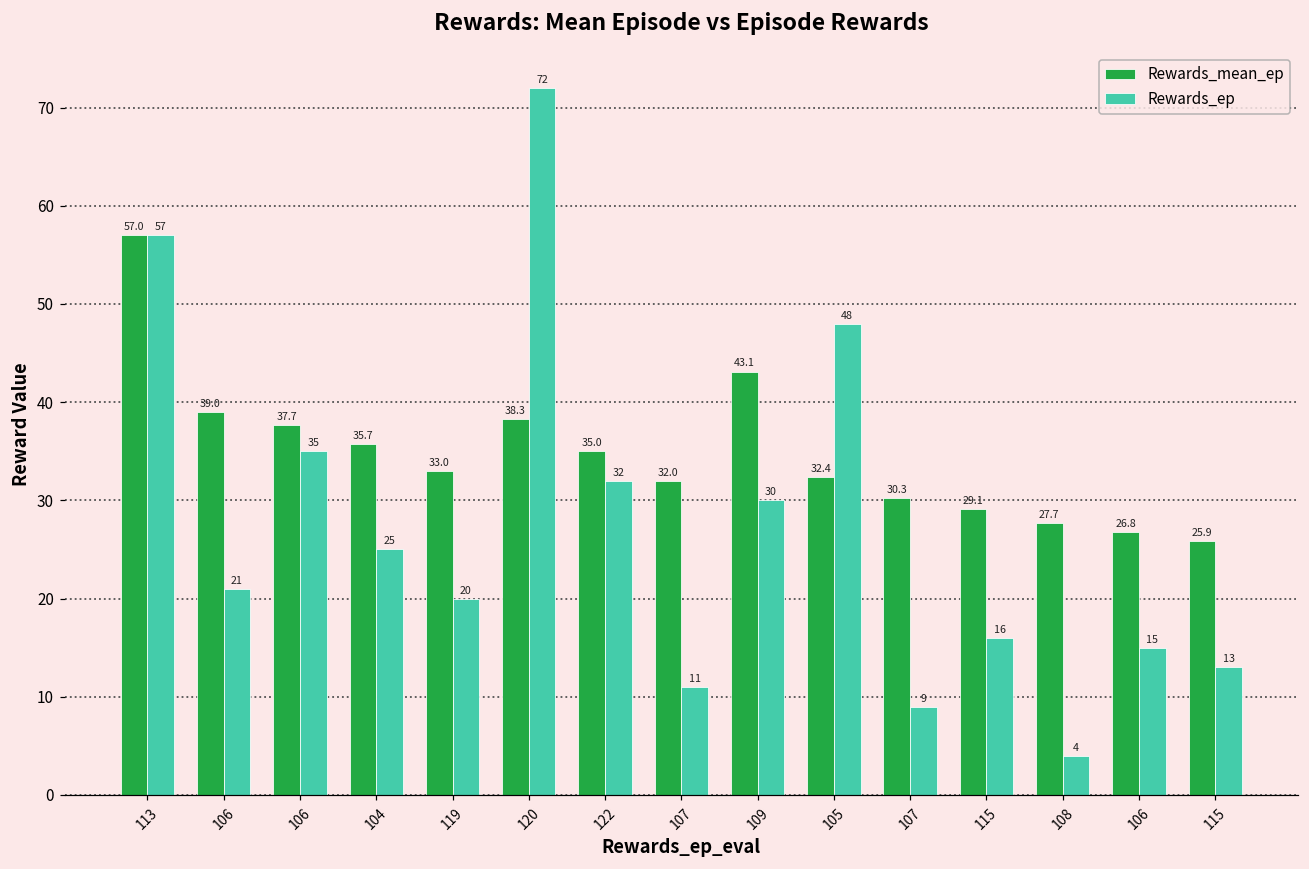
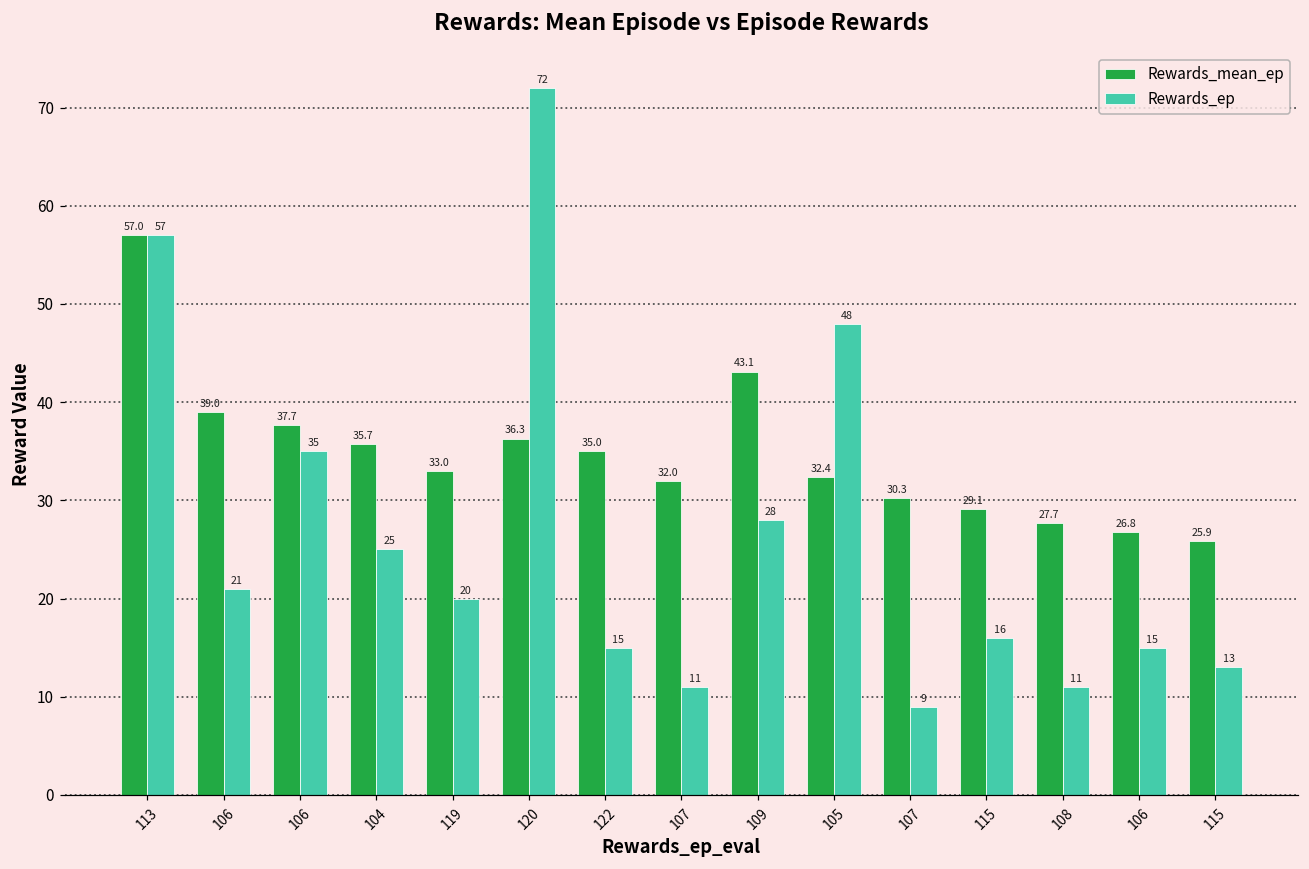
Rewards_mean_ep, 120: 38.3 -> 36.3
Rewards_ep, 122: 32 -> 15
Rewards_ep, 109: 30 -> 28
Rewards_ep, 108: 4 -> 11
